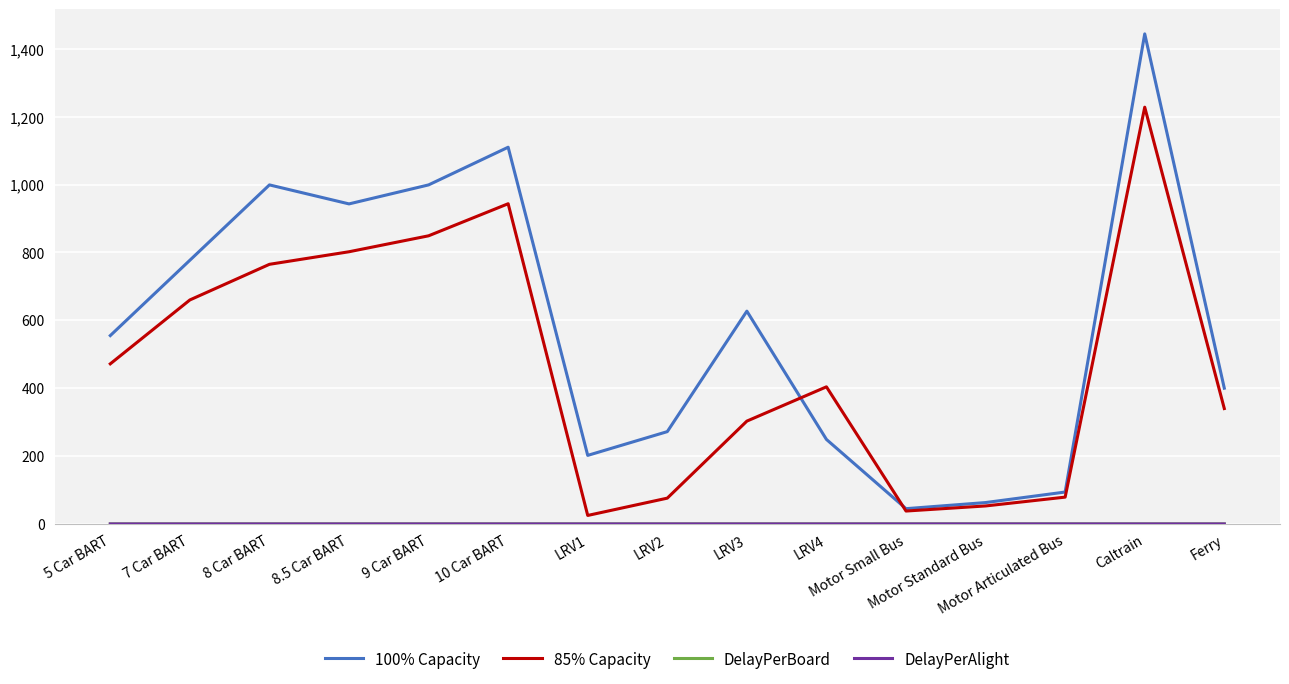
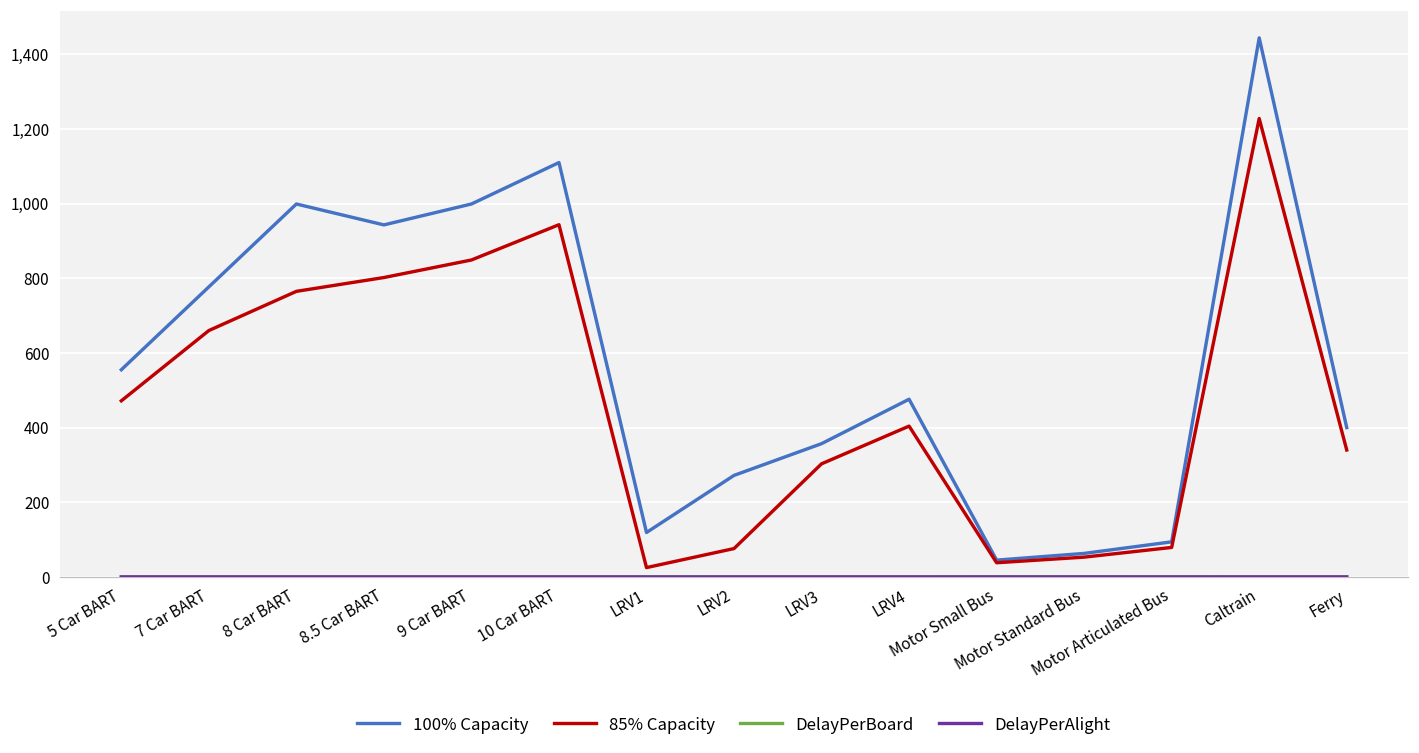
100% Capacity, LRV1: 200 -> 120
100% Capacity, LRV3: 630 -> 360
100% Capacity, LRV4: 250 -> 480
